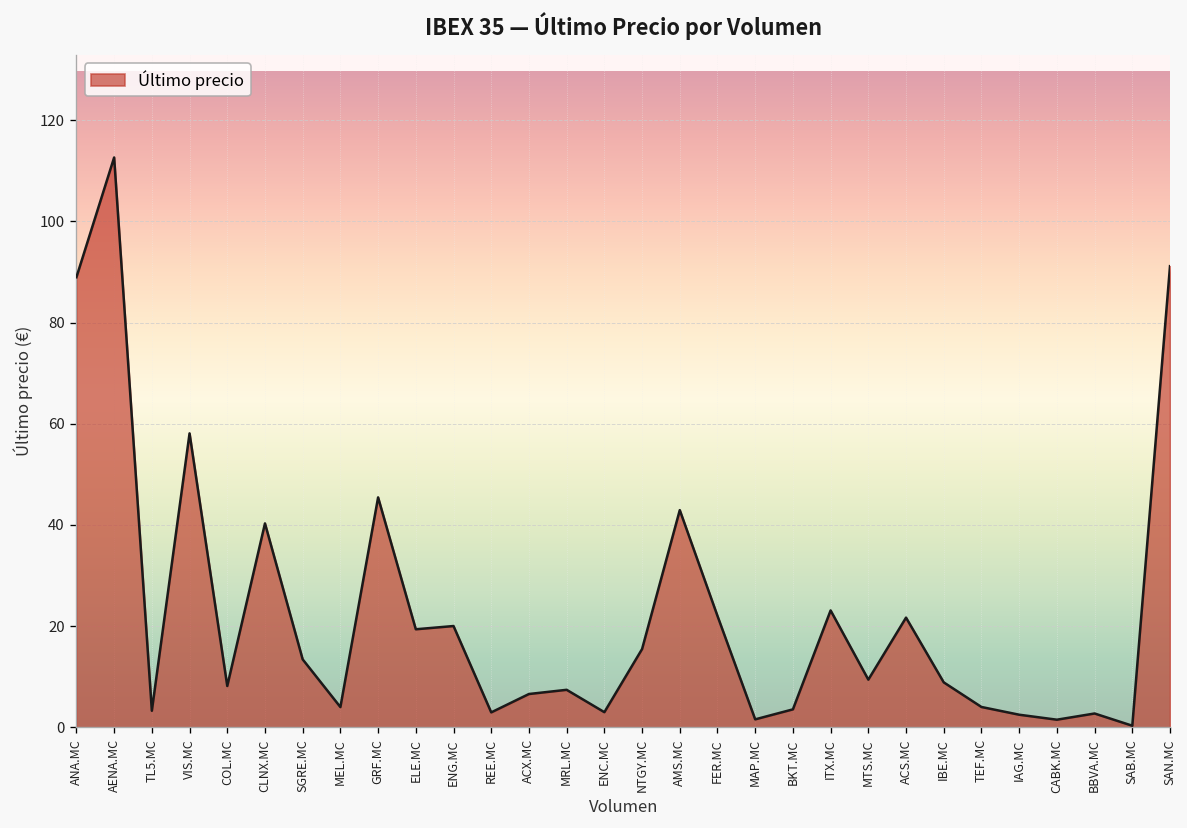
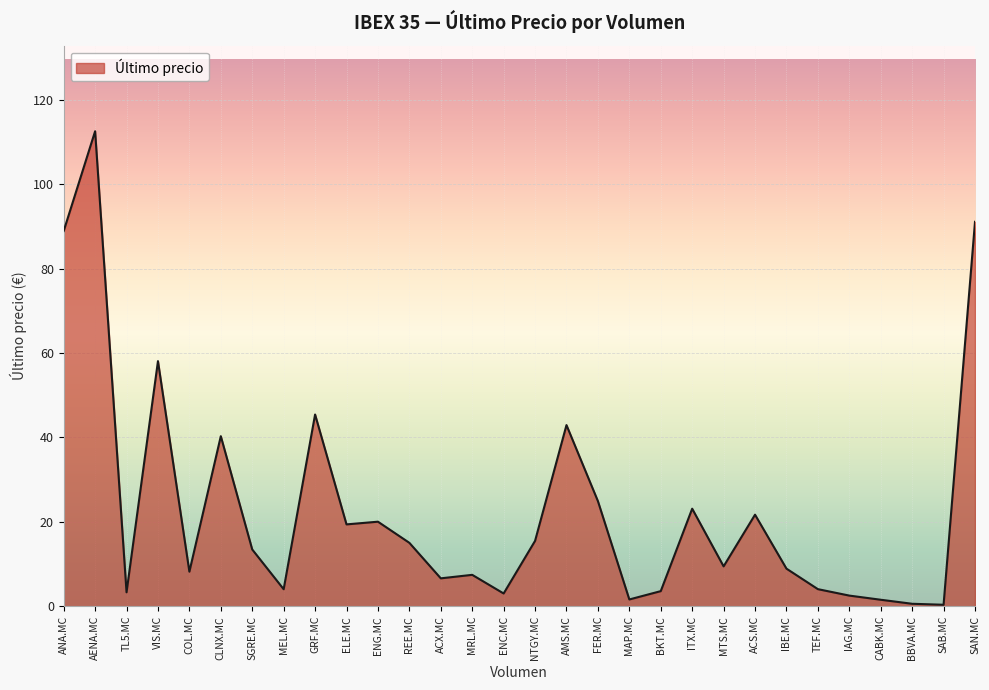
REE.MC: 3 -> 15
FER.MC: 22 -> 25
BBVA.MC: 3 -> 1
